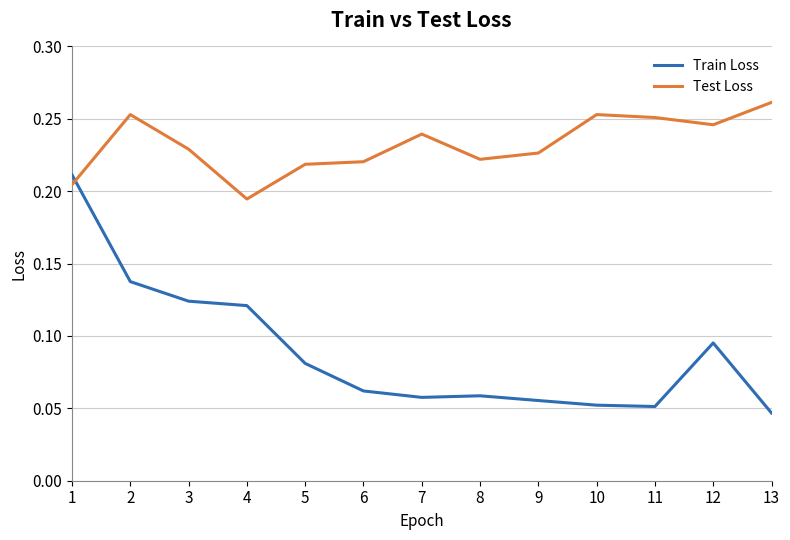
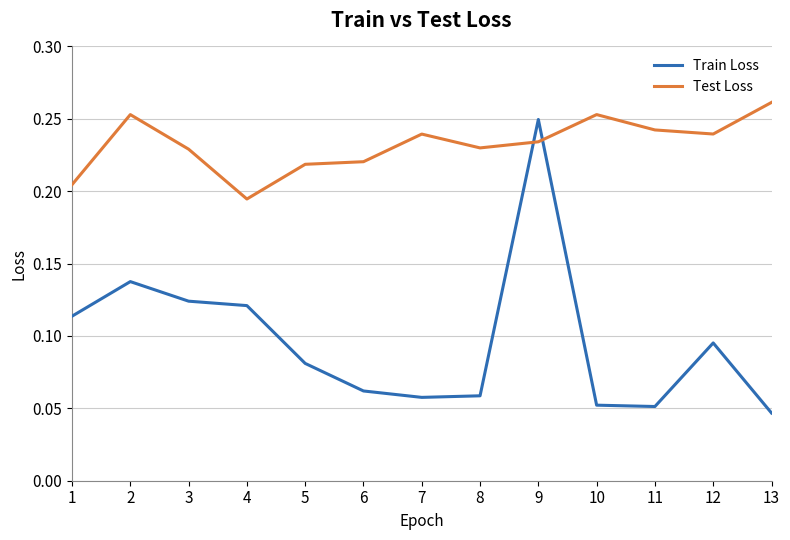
Train Loss, 1: 0.211 -> 0.114
Test Loss, 8: 0.222 -> 0.230
Train Loss, 9: 0.055 -> 0.250
Test Loss, 9: 0.226 -> 0.234
Test Loss, 11: 0.251 -> 0.242
Test Loss, 12: 0.246 -> 0.240
